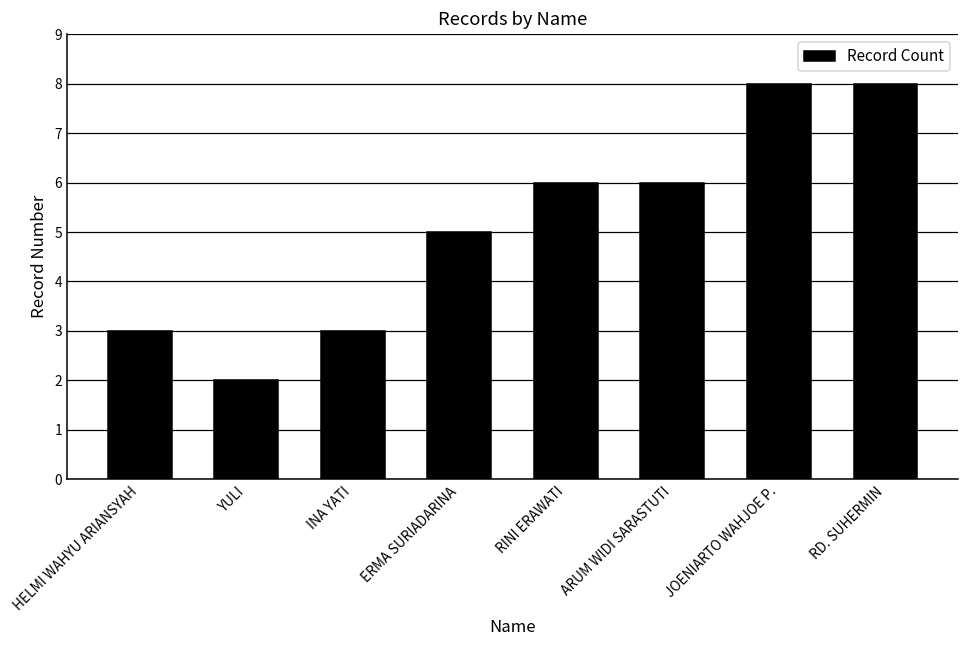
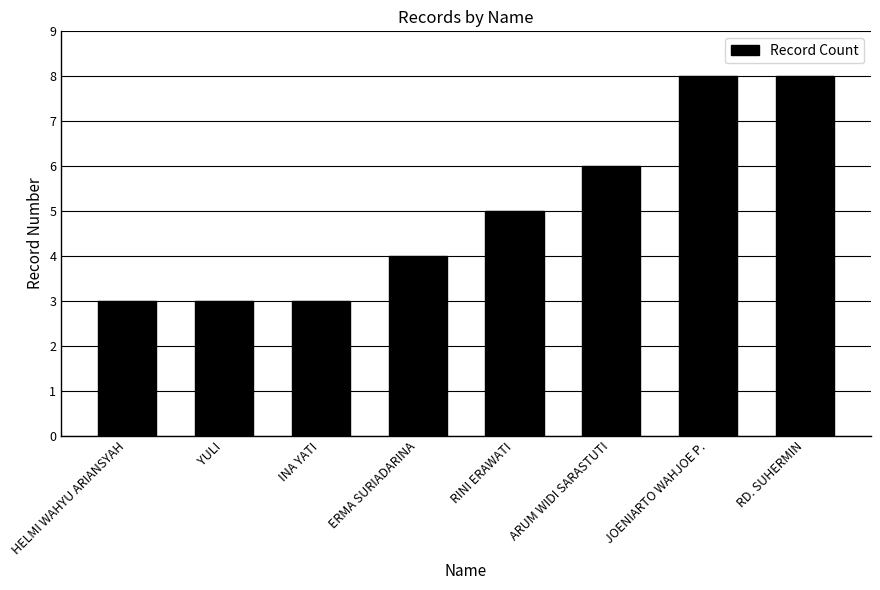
YULI: 2 -> 3
ERMA SURIADARINA: 5 -> 4
RINI ERAWATI: 6 -> 5
